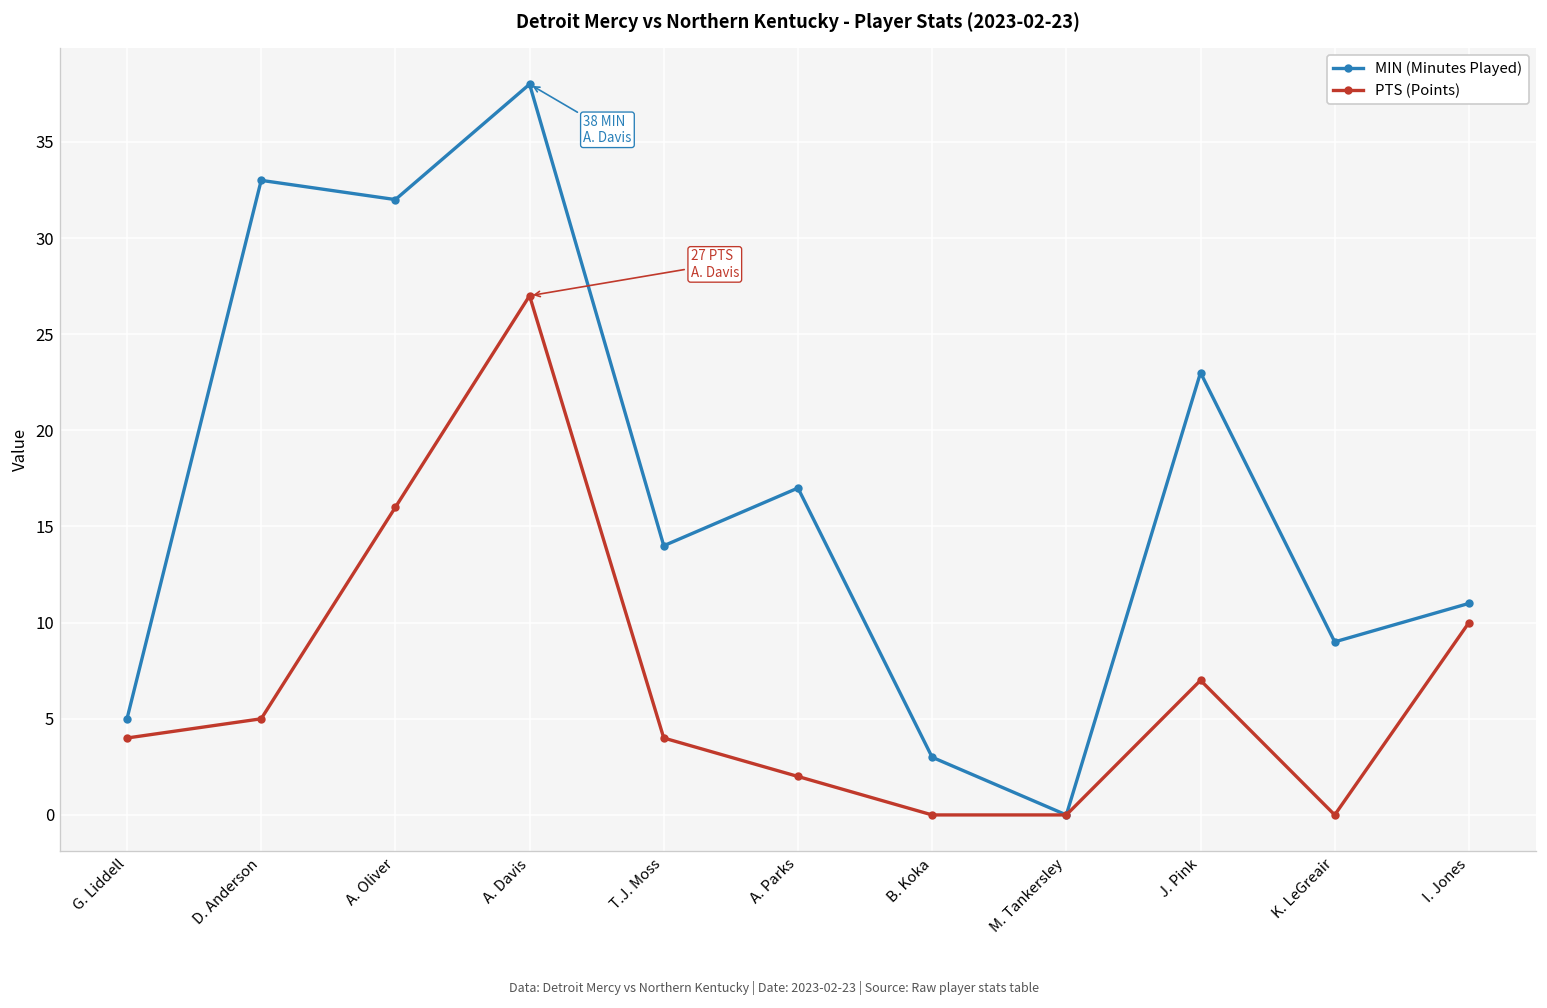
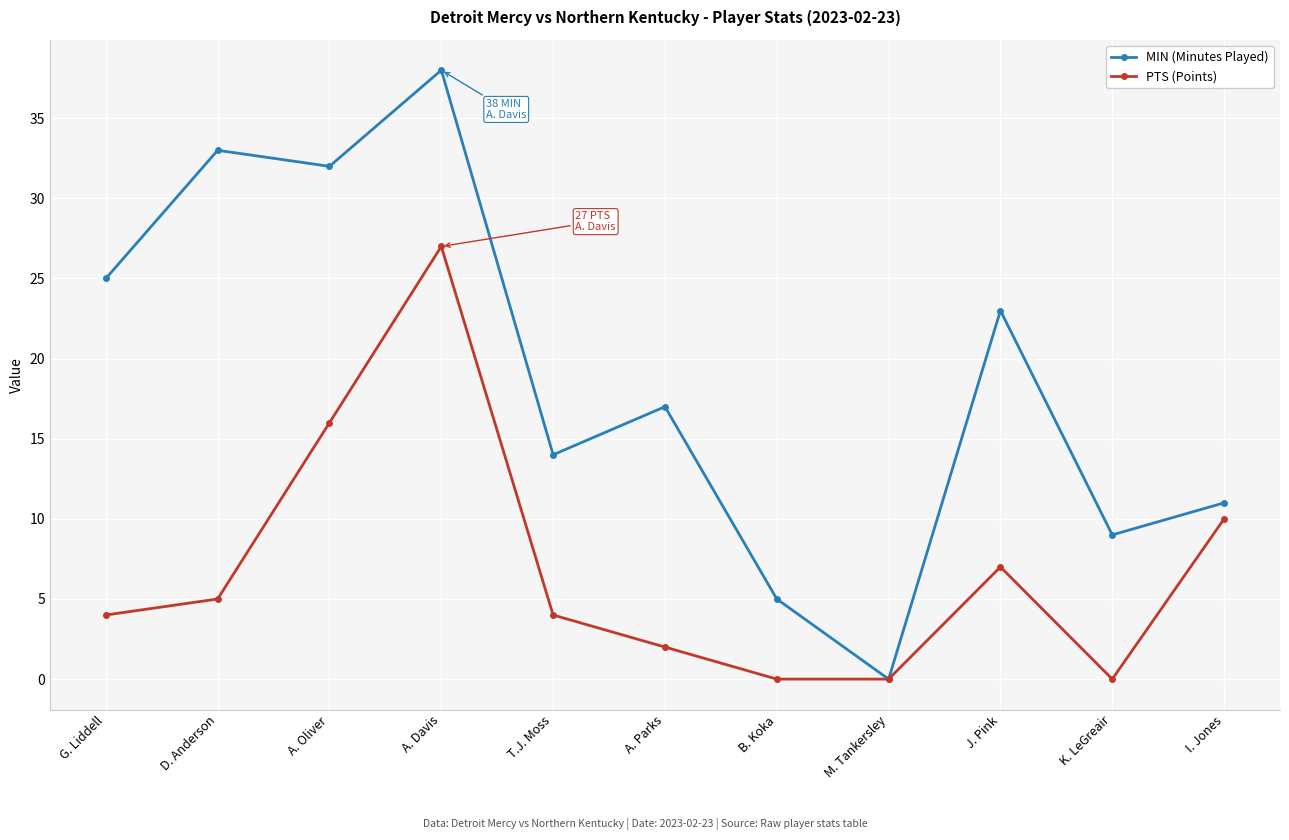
MIN (Minutes Played), G. Liddell: 5 -> 25
MIN (Minutes Played), B. Koka: 3 -> 5
